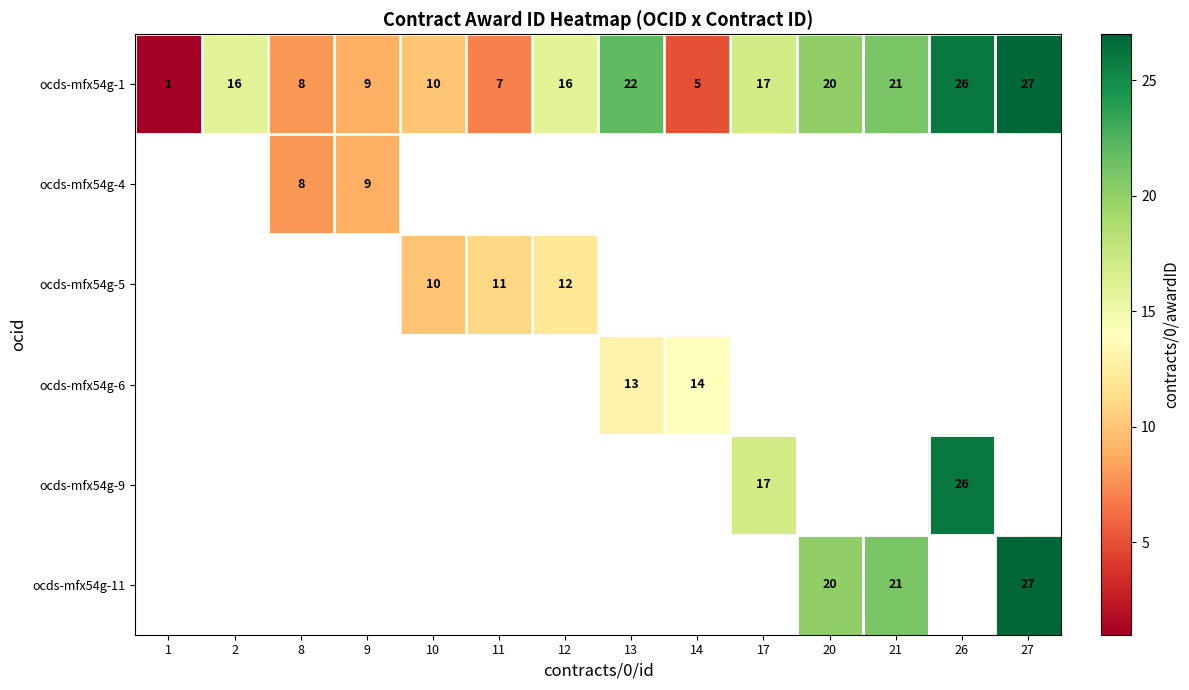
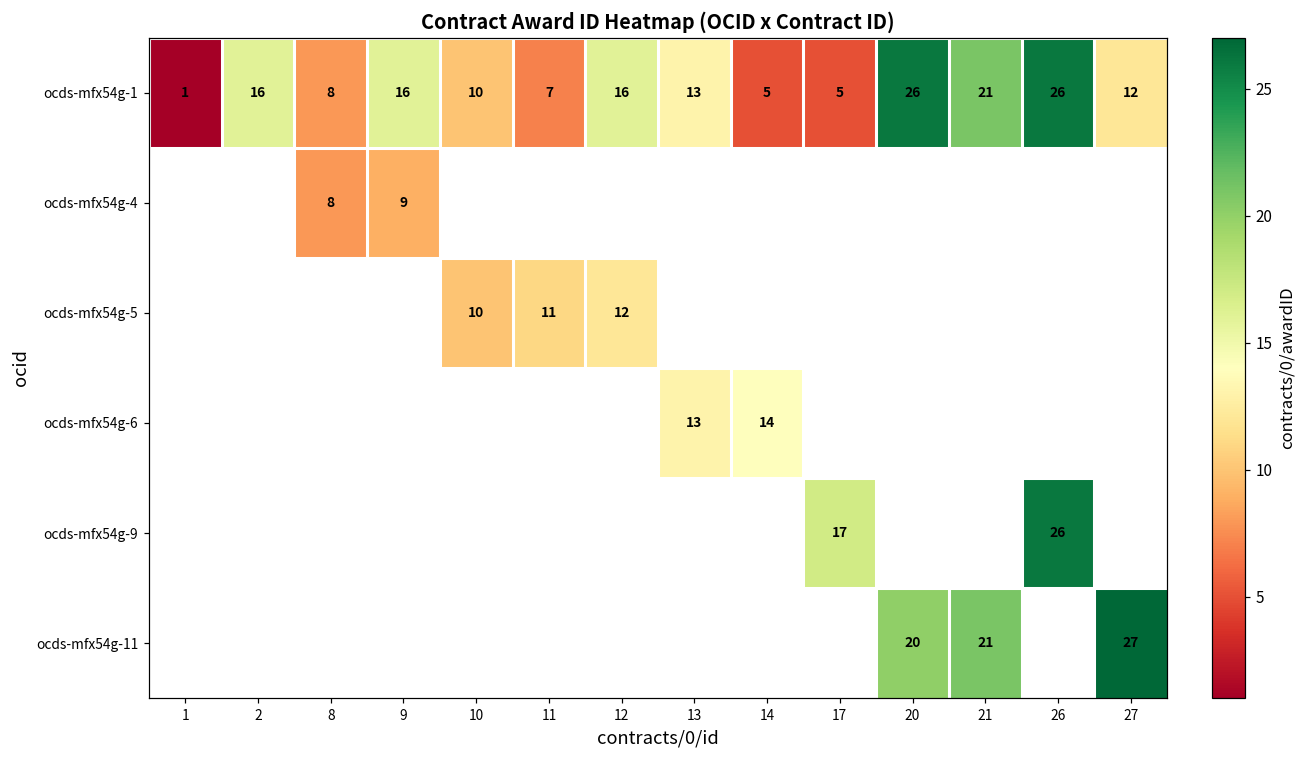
ocds-mfx54g-1, 9: 9 -> 16
ocds-mfx54g-1, 13: 22 -> 13
ocds-mfx54g-1, 17: 17 -> 5
ocds-mfx54g-1, 20: 20 -> 26
ocds-mfx54g-1, 27: 27 -> 12
